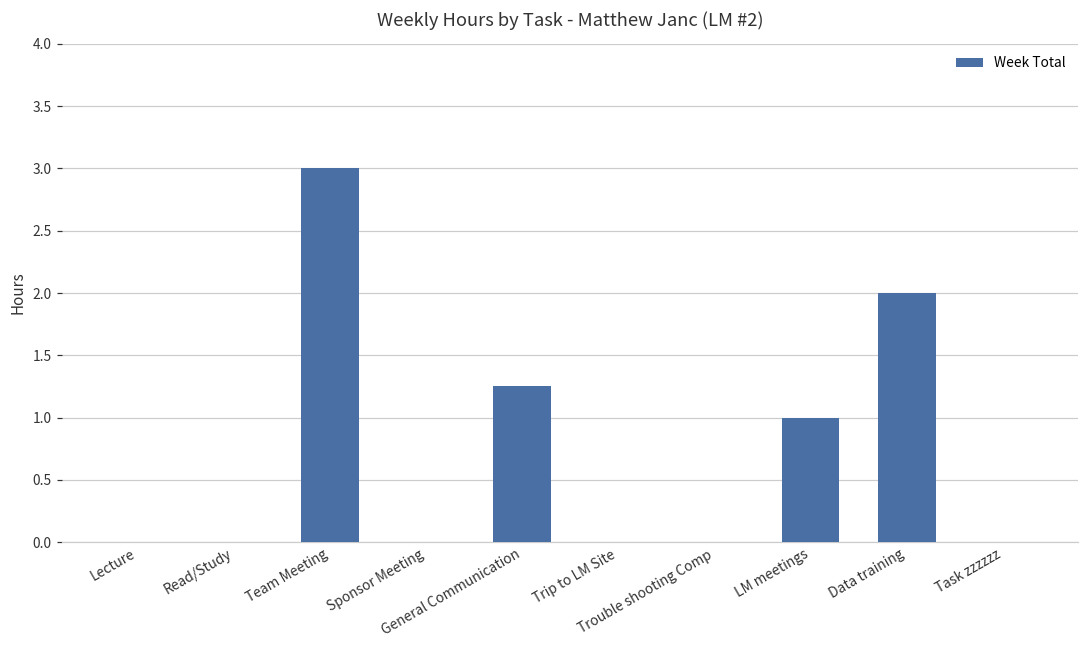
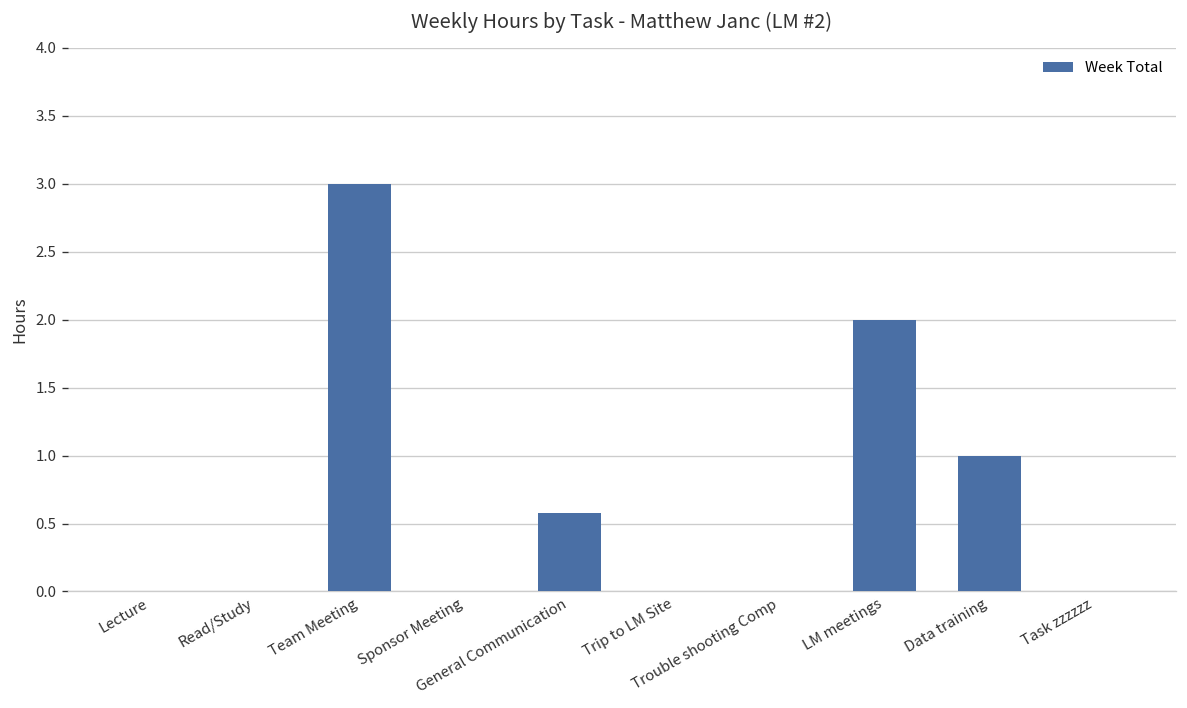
General Communication: 1.25 -> 0.58
LM meetings: 1 -> 2
Data training: 2 -> 1
